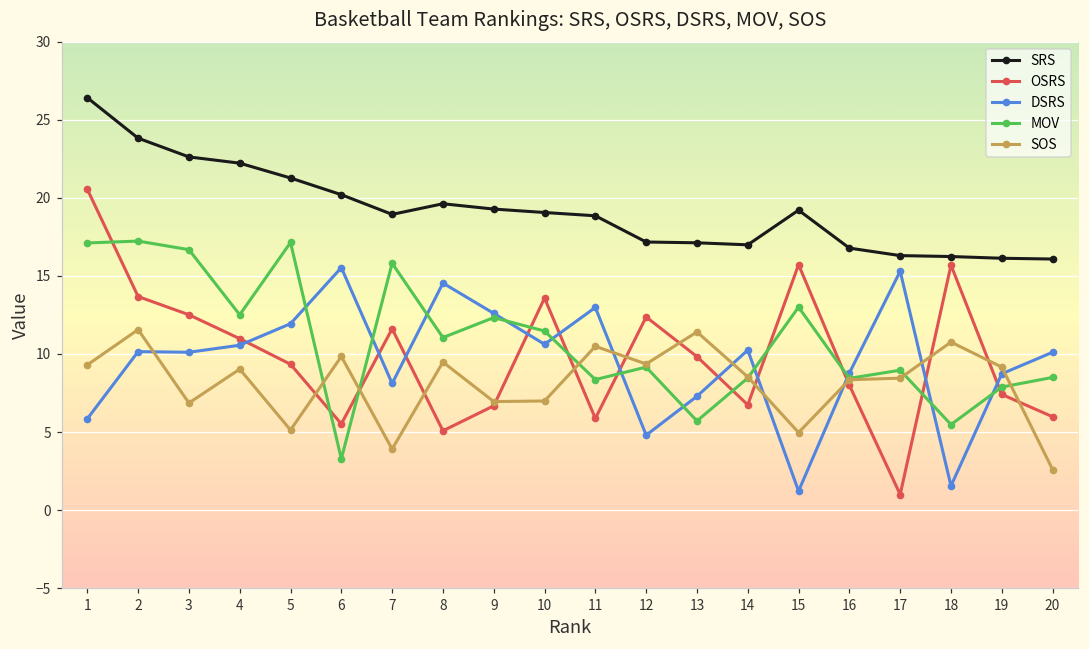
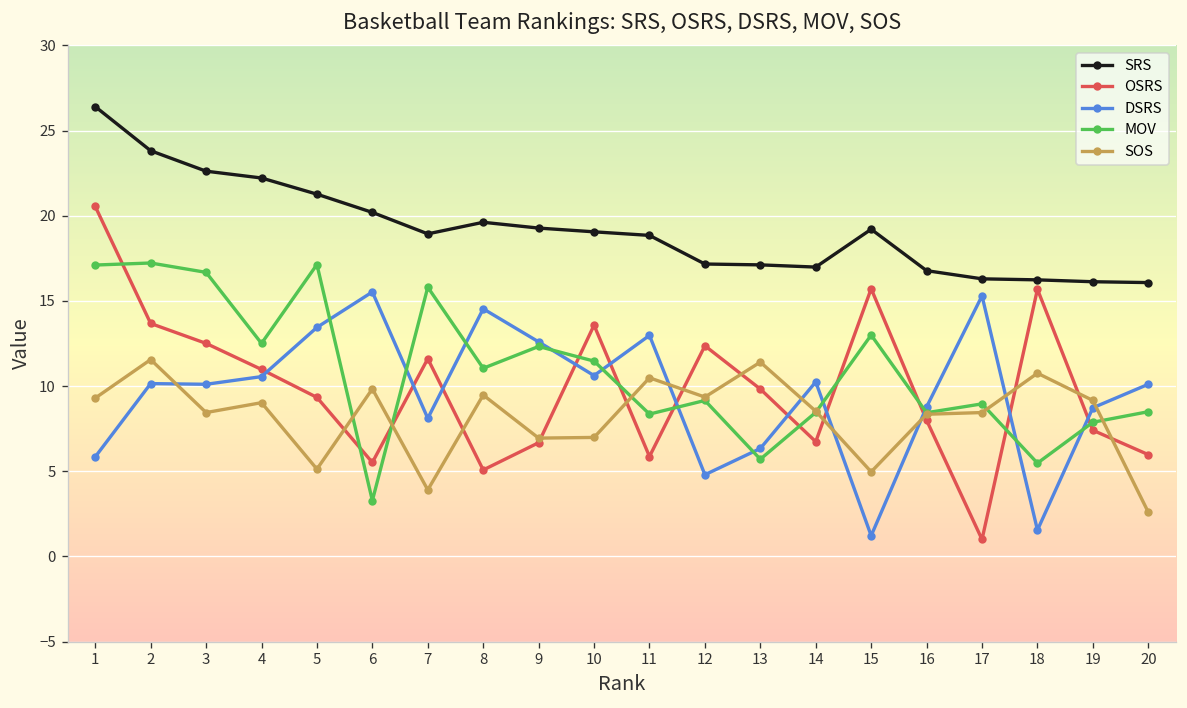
SOS, 3: 6.9 -> 8.5
DSRS, 5: 11.9 -> 13.5
DSRS, 13: 7.3 -> 6.3
